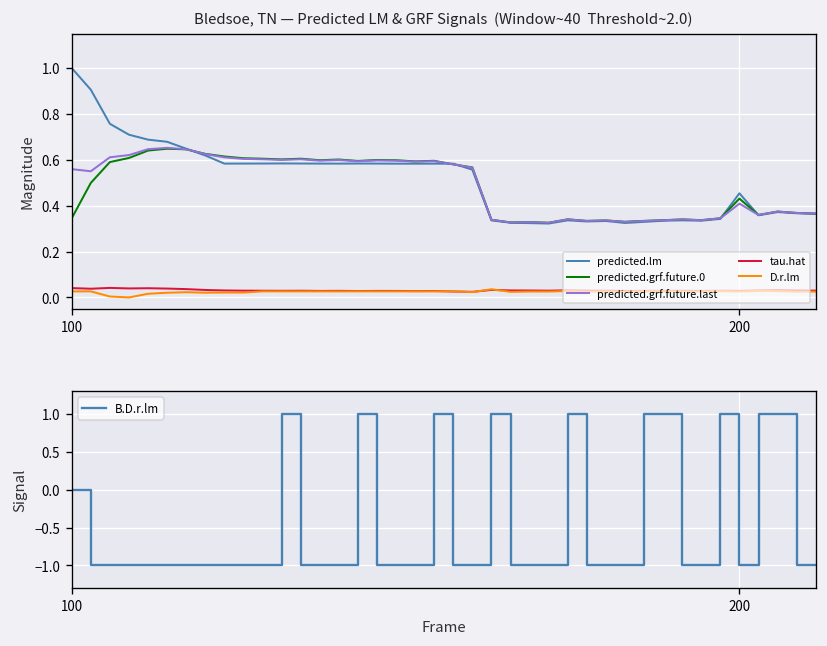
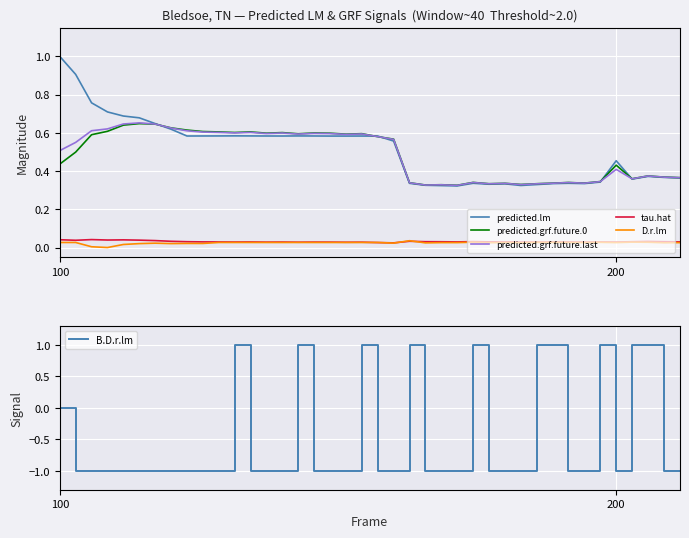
Bledsoe, TN — Predicted LM & GRF Signals (Window~40 Threshold~2.0), predicted.grf.future.0, 100: 0.35 -> 0.44
Bledsoe, TN — Predicted LM & GRF Signals (Window~40 Threshold~2.0), predicted.grf.future.last, 100: 0.56 -> 0.51
